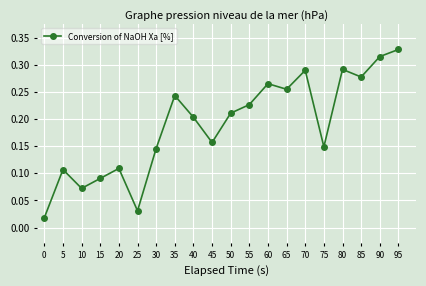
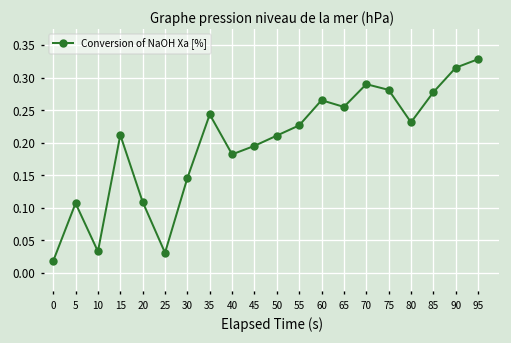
10: 0.07 -> 0.03
15: 0.09 -> 0.21
40: 0.20 -> 0.18
45: 0.16 -> 0.20
75: 0.15 -> 0.28
80: 0.29 -> 0.23
